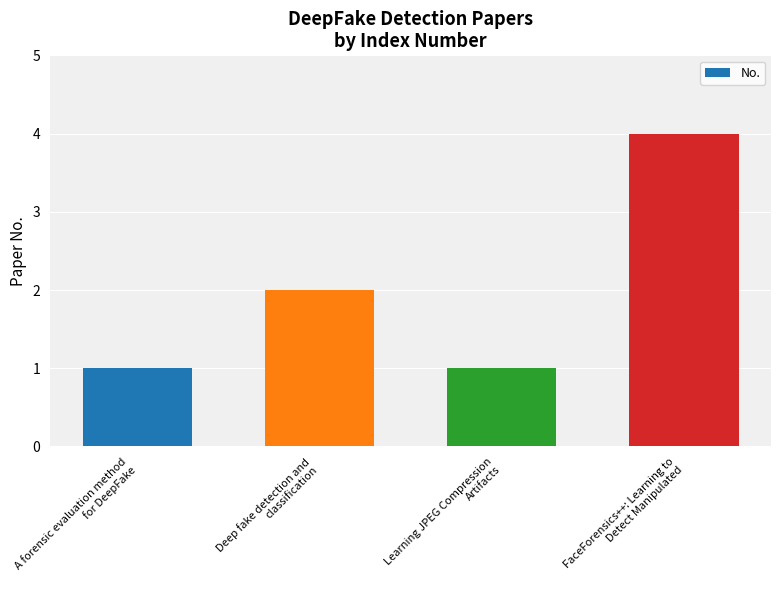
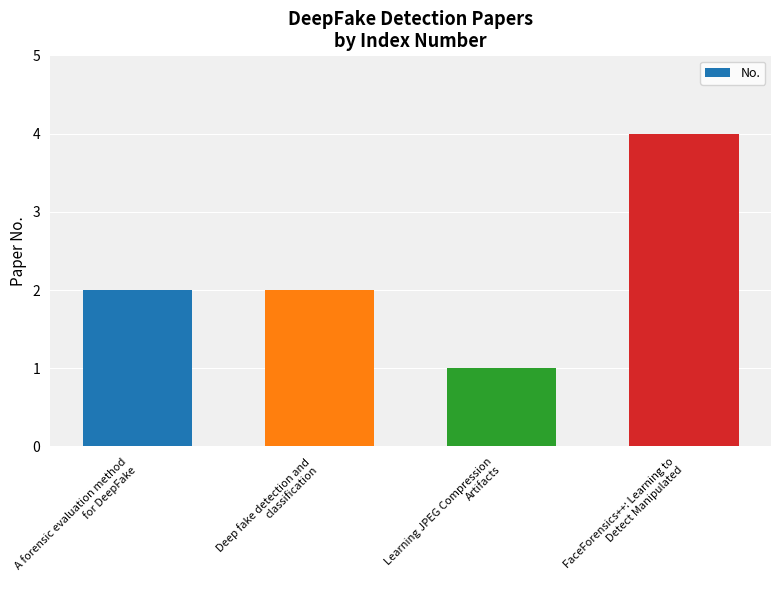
A forensic evaluation method for DeepFake: 1 -> 2
